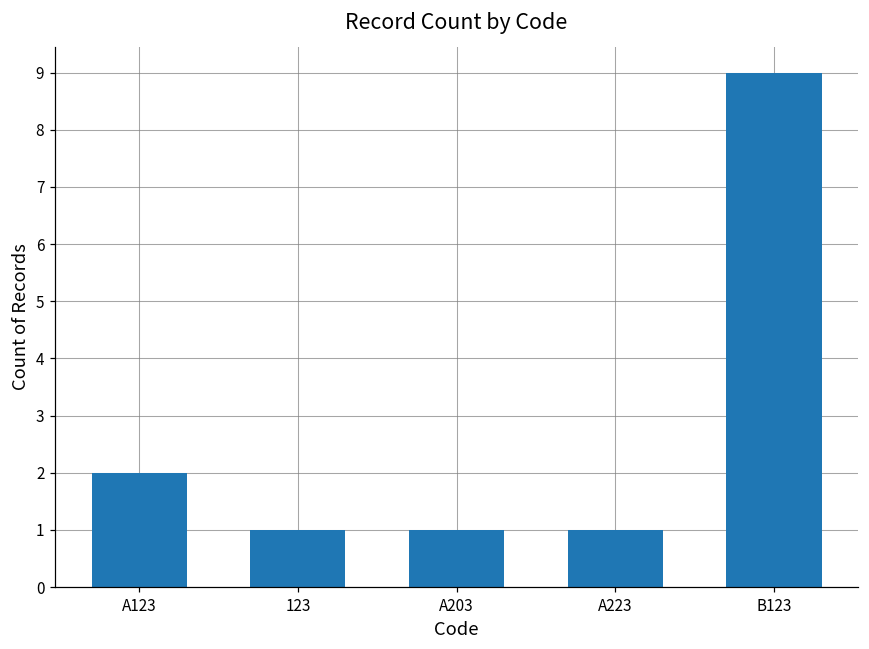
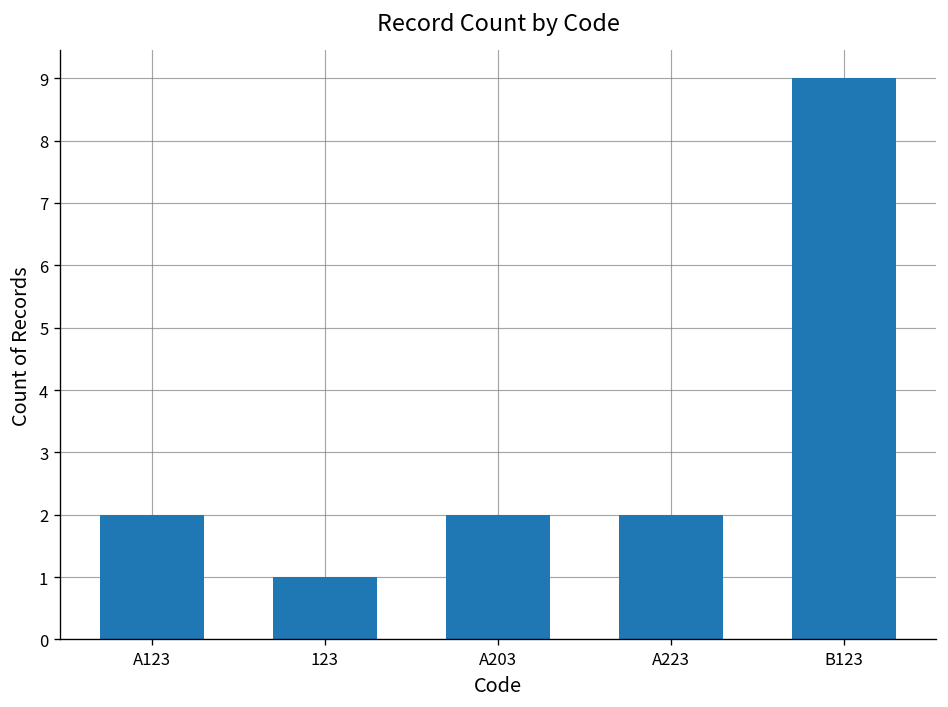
A203: 1 -> 2
A223: 1 -> 2
